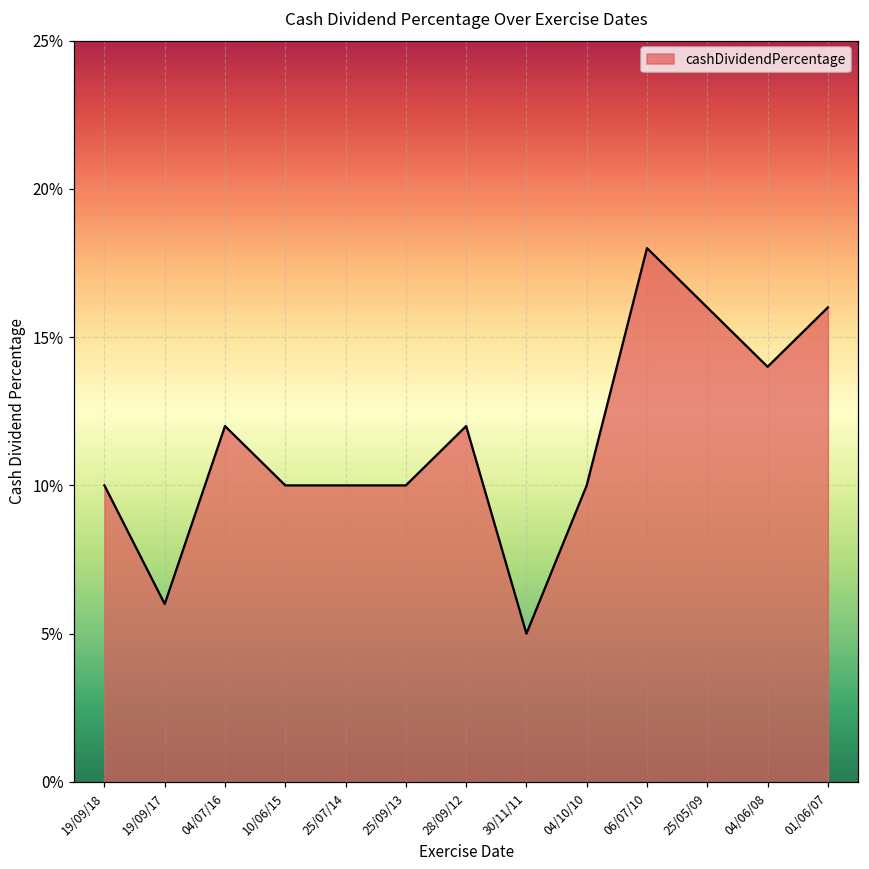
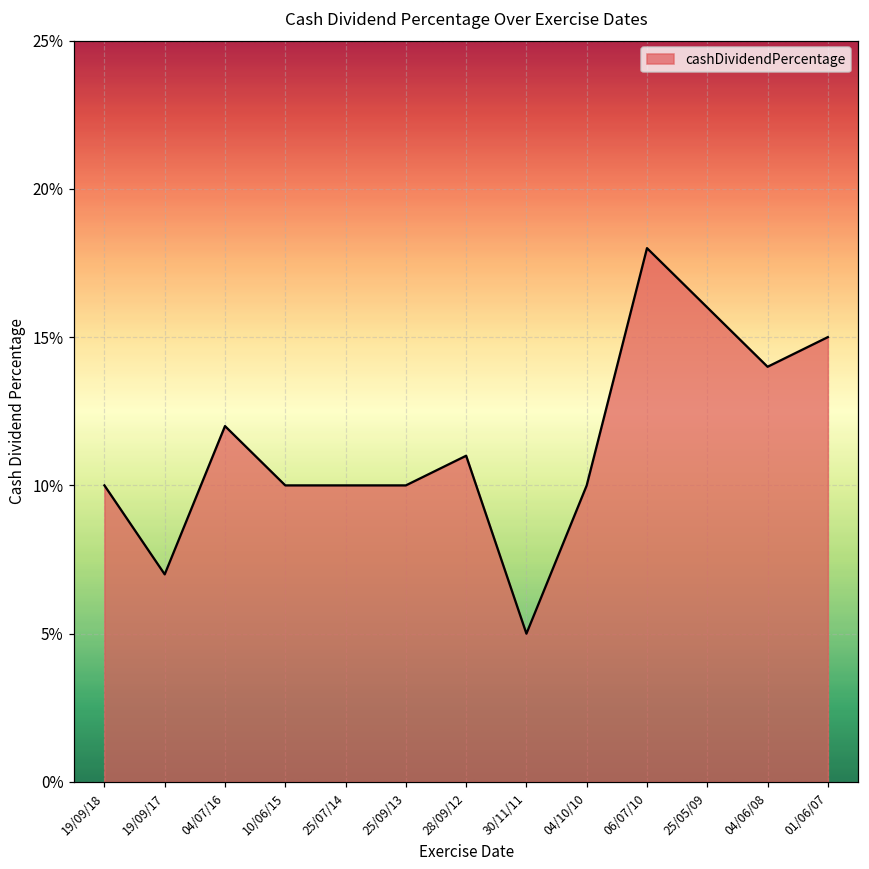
19/09/17: 6.0% -> 7.0%
28/09/12: 12.0% -> 11.0%
01/06/07: 16.0% -> 15.0%
